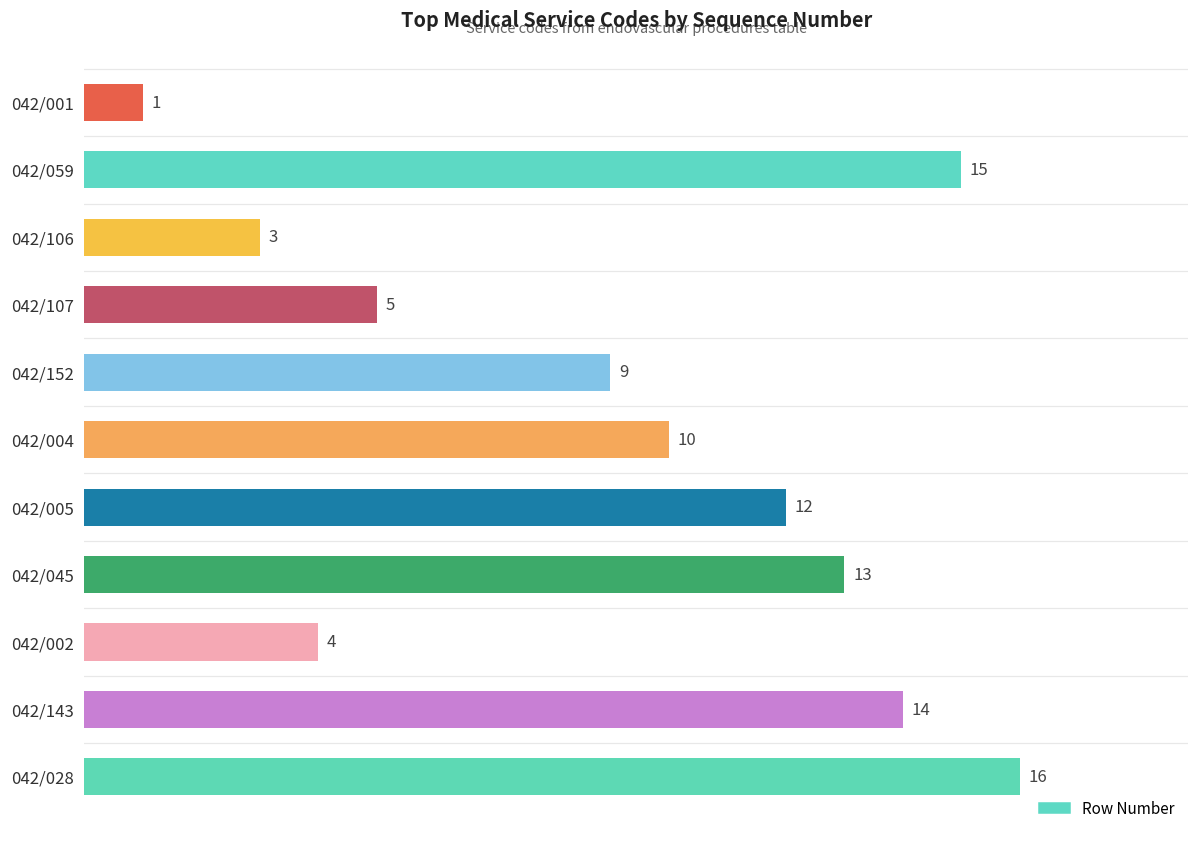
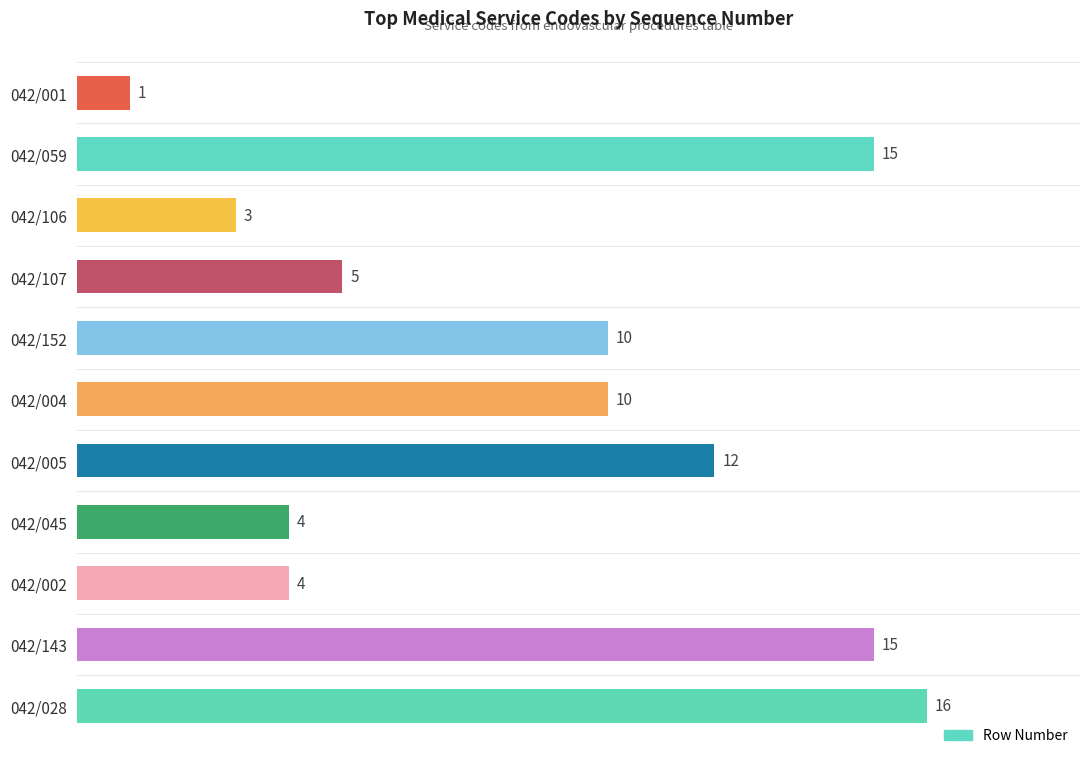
042/152: 9 -> 10
042/045: 13 -> 4
042/143: 14 -> 15
